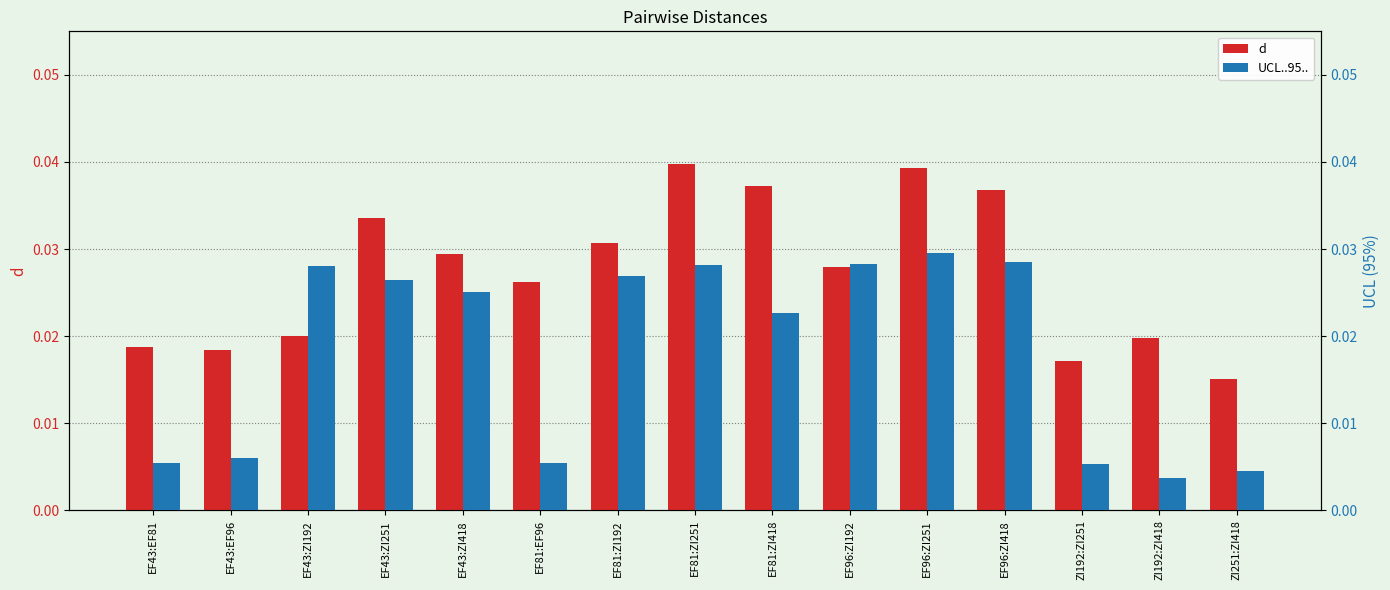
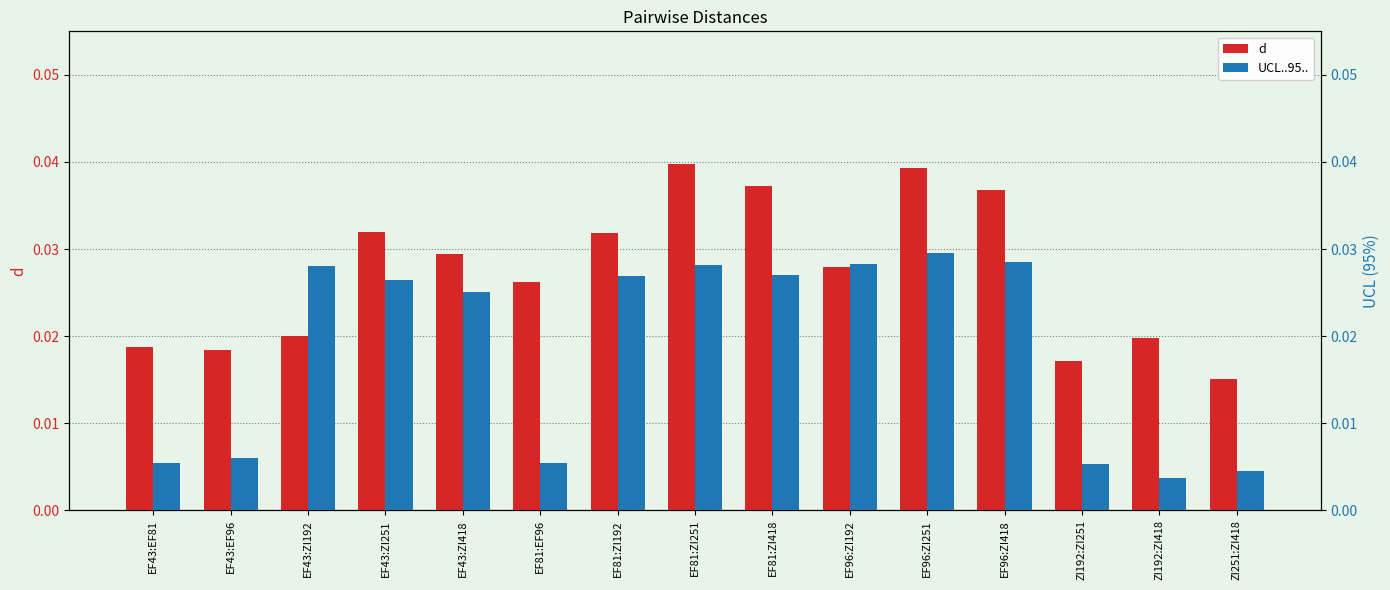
d, EF43:ZI251: 0.034 -> 0.032
d, EF81:ZI192: 0.031 -> 0.032
UCL..95.., EF81:ZI418: 0.023 -> 0.027
